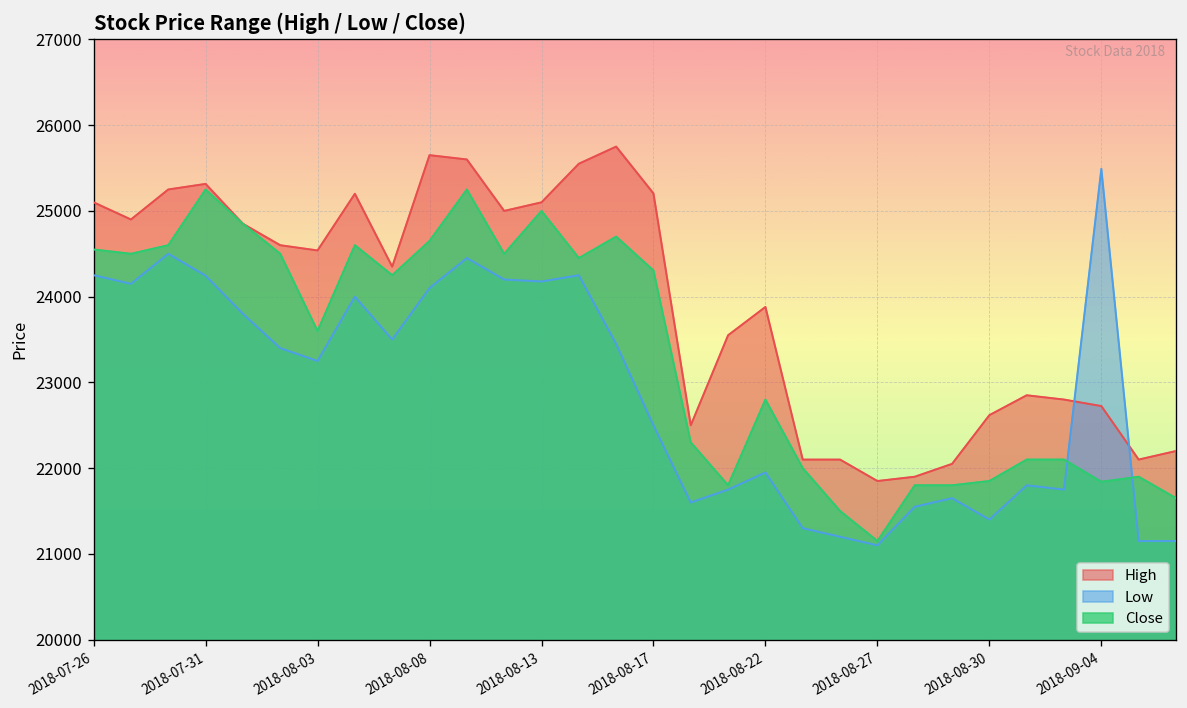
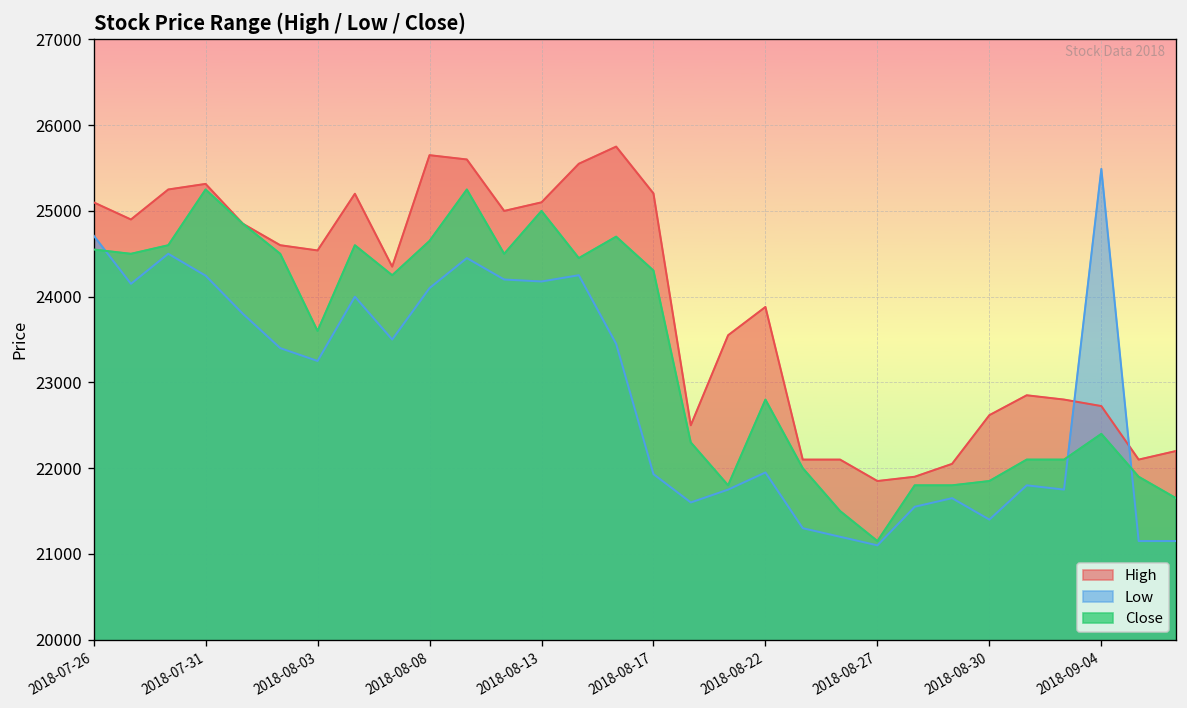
Low, 2018-07-26: 24300 -> 24700
Low, 2018-08-17: 22500 -> 21900
Close, 2018-09-04: 21800 -> 22400
